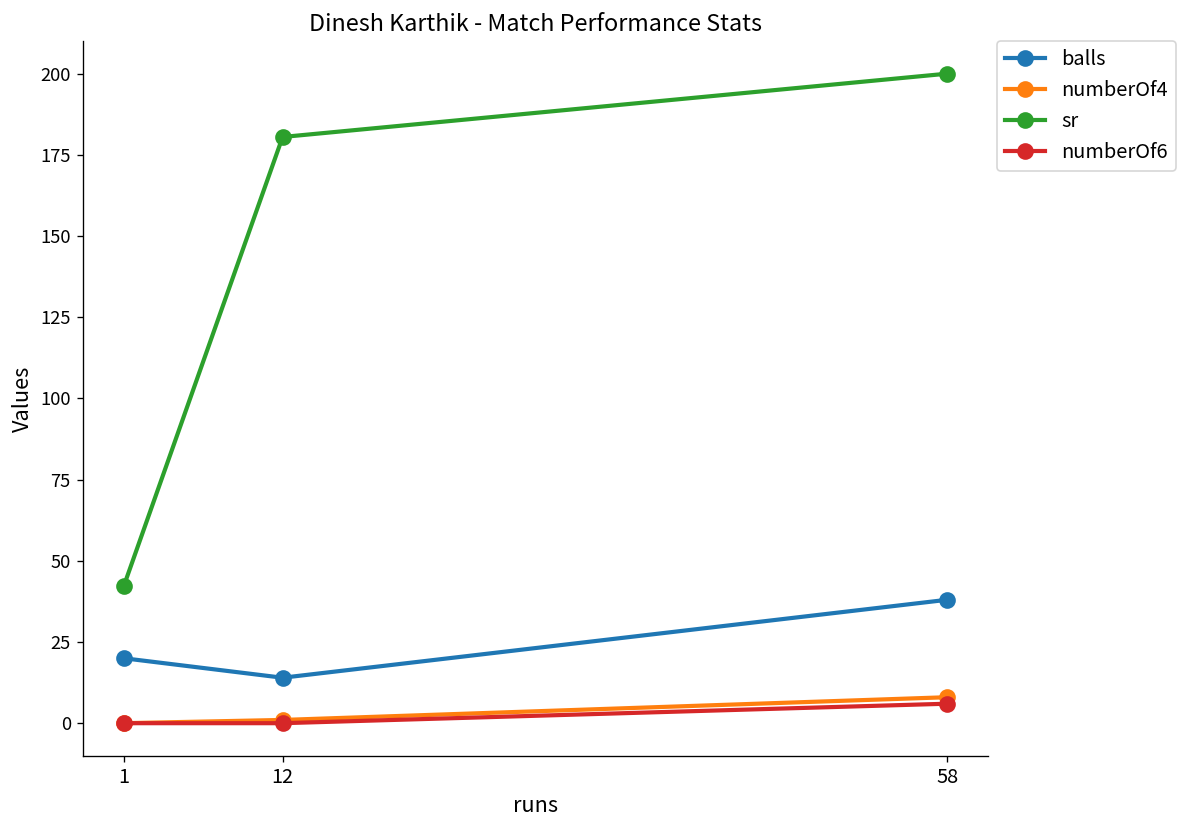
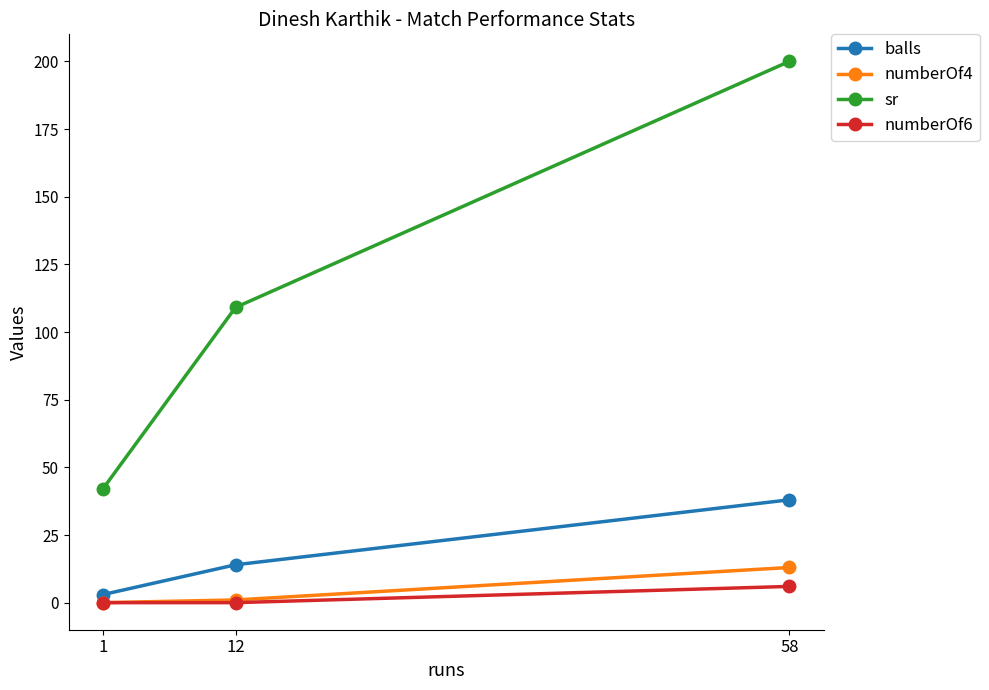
balls, 1: 20 -> 3
sr, 12: 181 -> 109
numberOf4, 58: 8 -> 13
